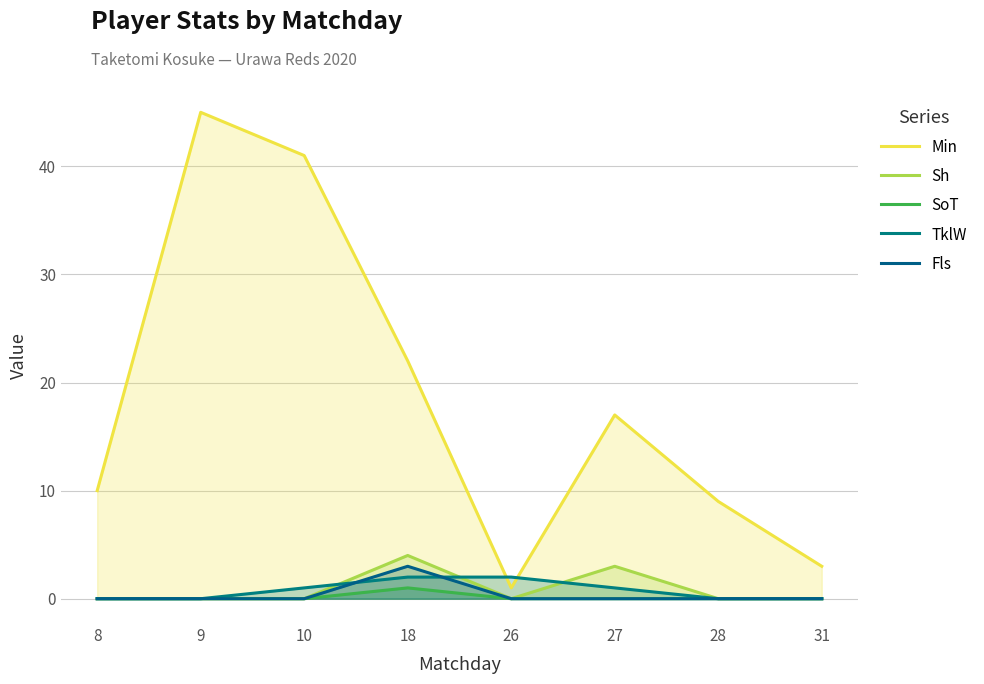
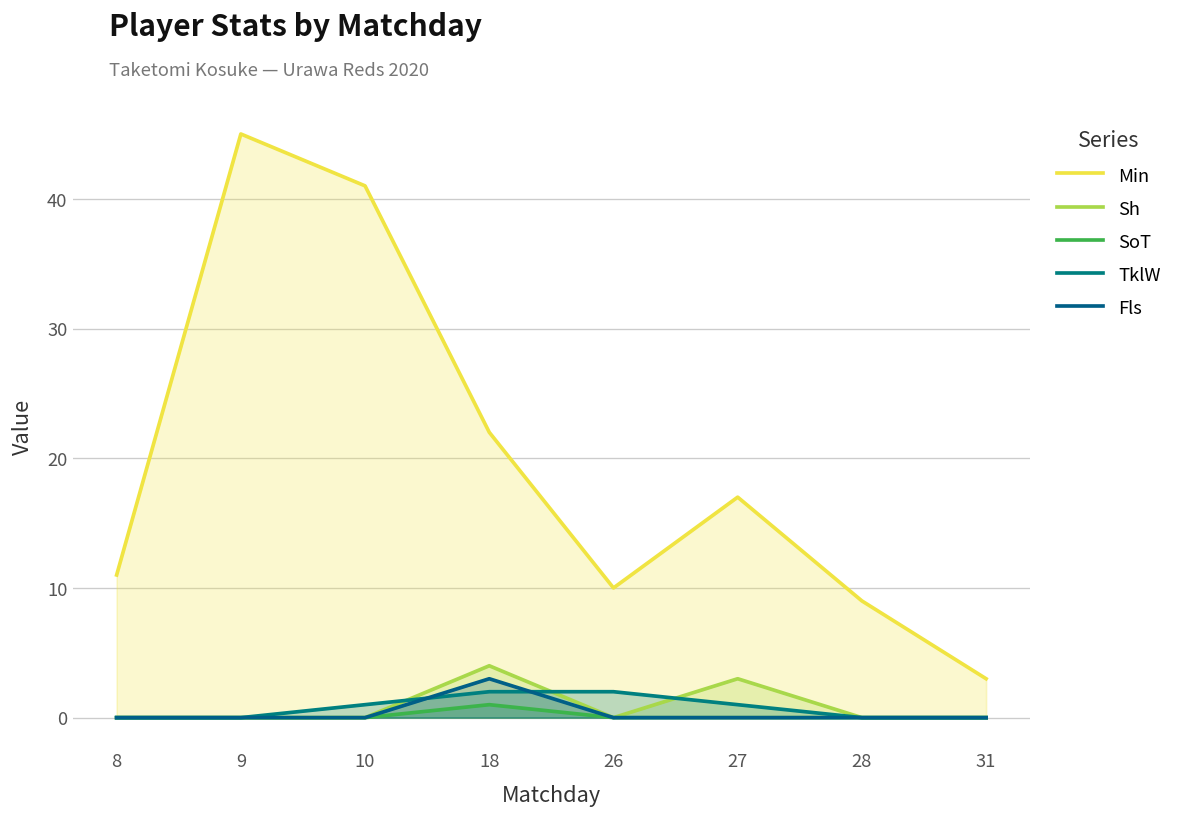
Min, 8: 10 -> 11
Min, 26: 1 -> 10
